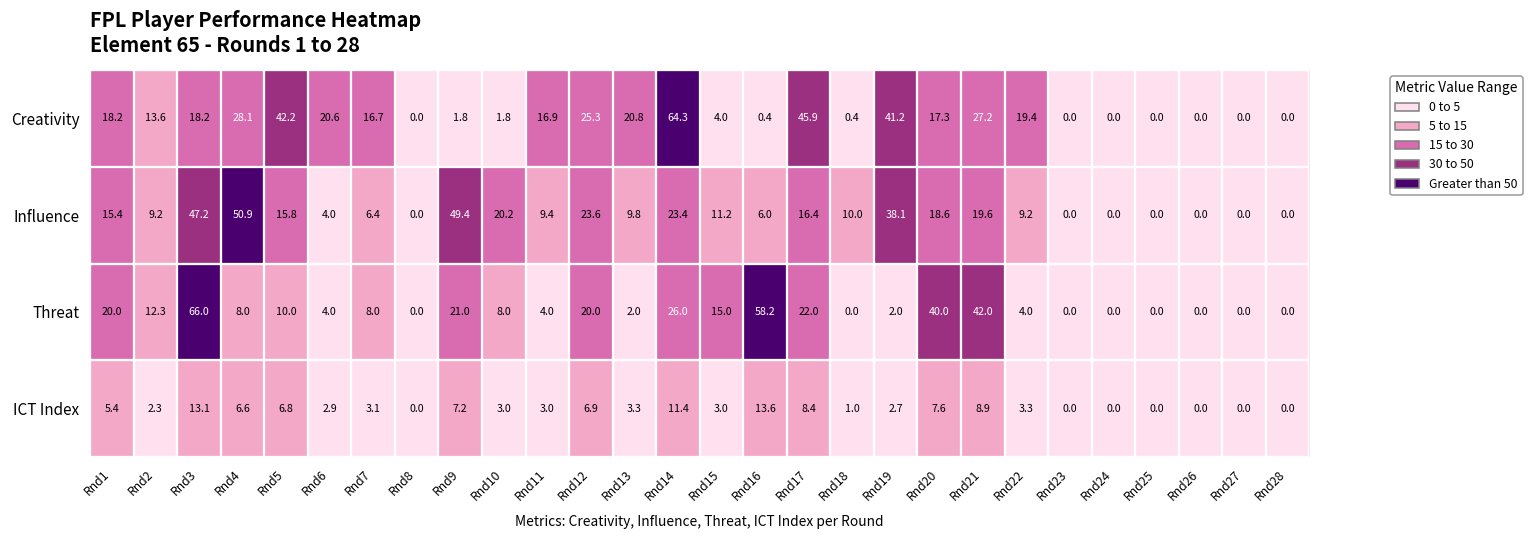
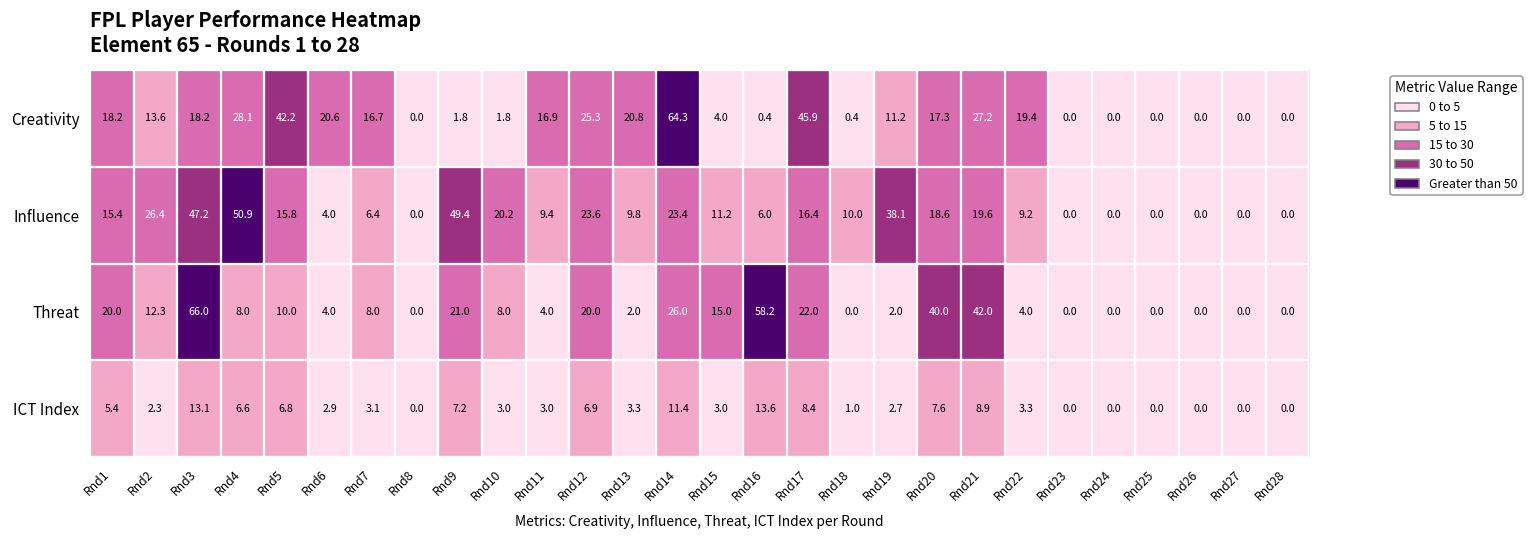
Creativity, Rnd19: 41.2 -> 11.2
Influence, Rnd2: 9.2 -> 26.4
